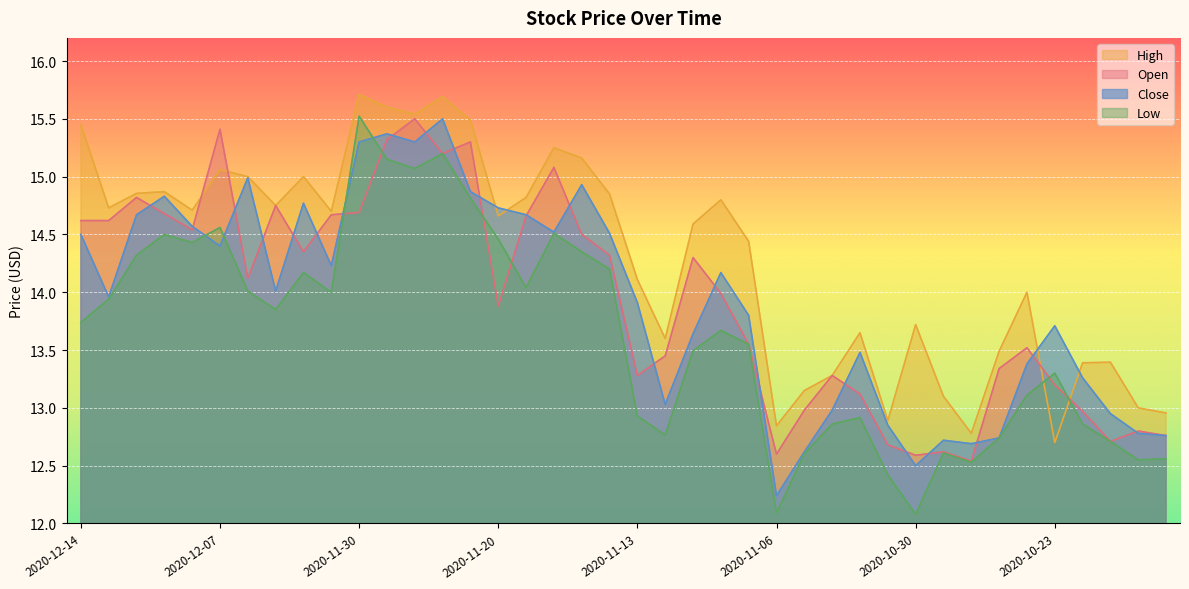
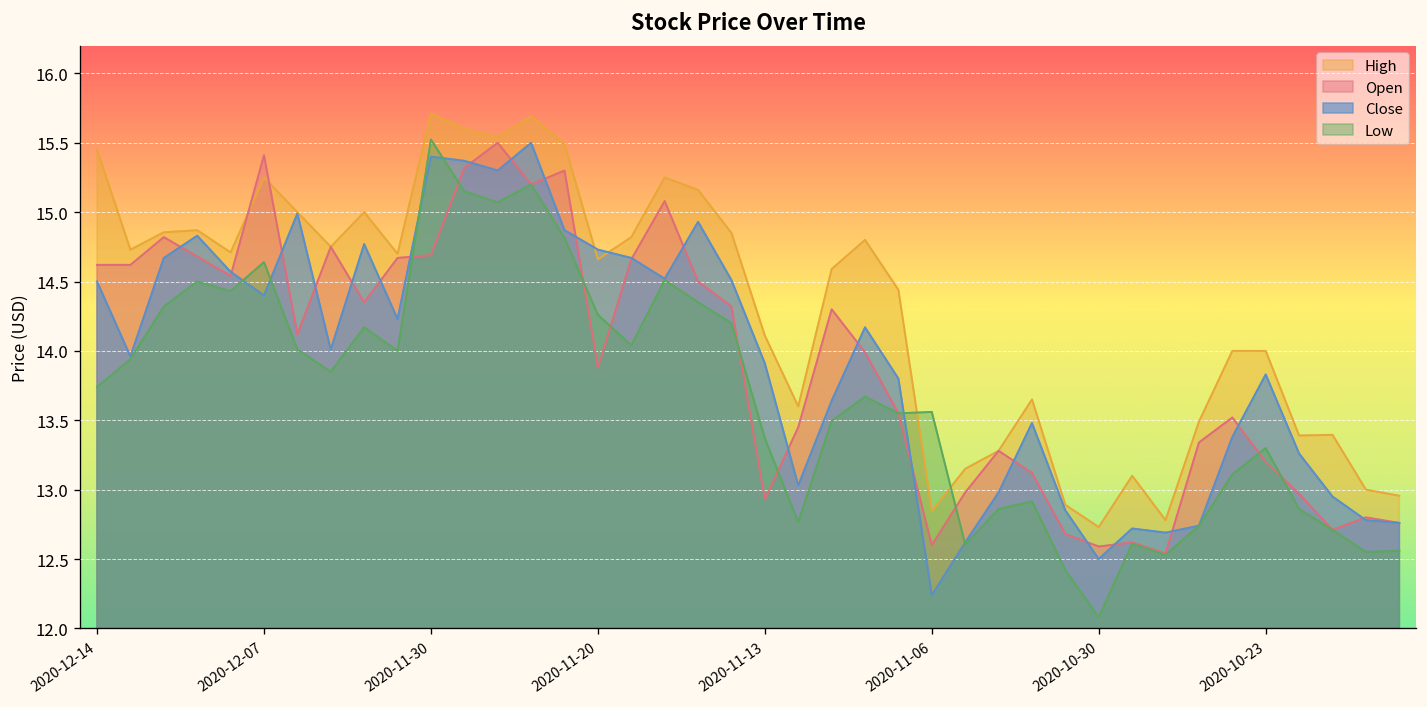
High, 2020-12-07: 15.06 -> 15.25
Low, 2020-12-07: 14.56 -> 14.64
Close, 2020-11-30: 15.3 -> 15.4
Low, 2020-11-20: 14.46 -> 14.26
Open, 2020-11-13: 13.28 -> 12.93
Low, 2020-11-13: 12.93 -> 13.37
Low, 2020-11-06: 12.09 -> 13.56
High, 2020-10-30: 13.72 -> 12.73
High, 2020-10-23: 12.7 -> 14.0
Close, 2020-10-23: 13.71 -> 13.83
